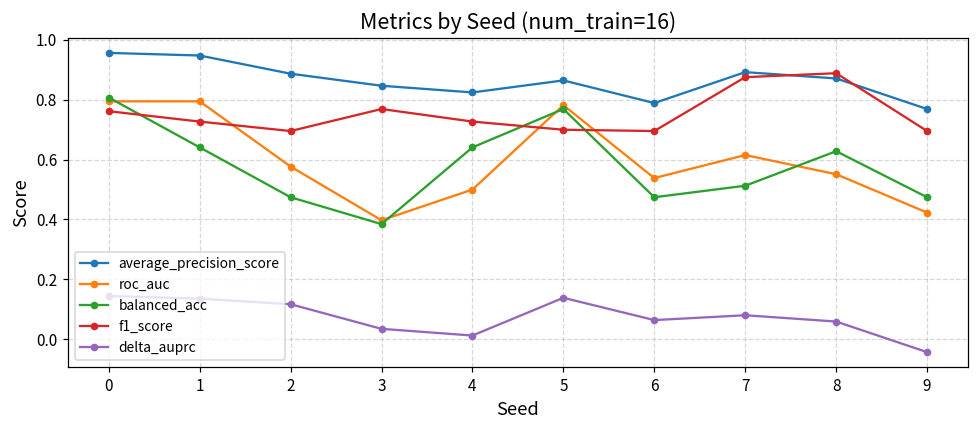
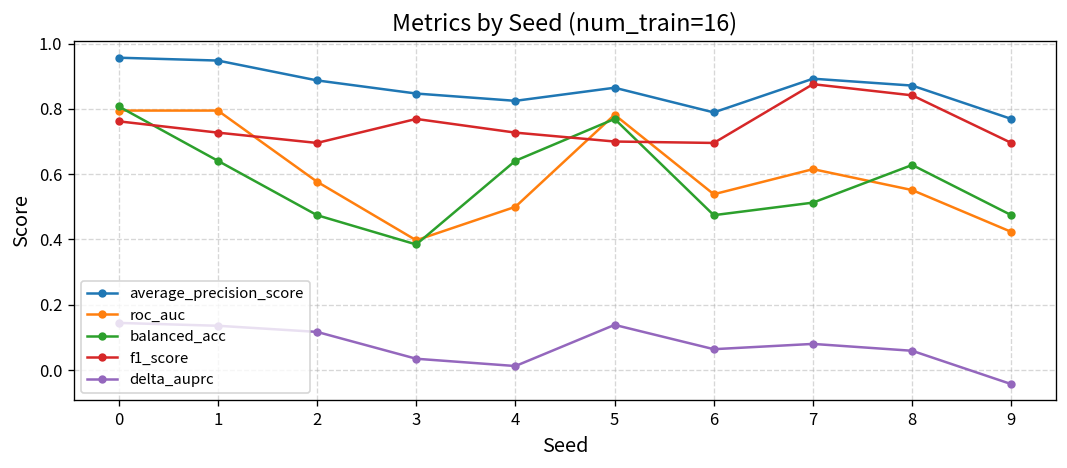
f1_score, 8: 0.89 -> 0.84
